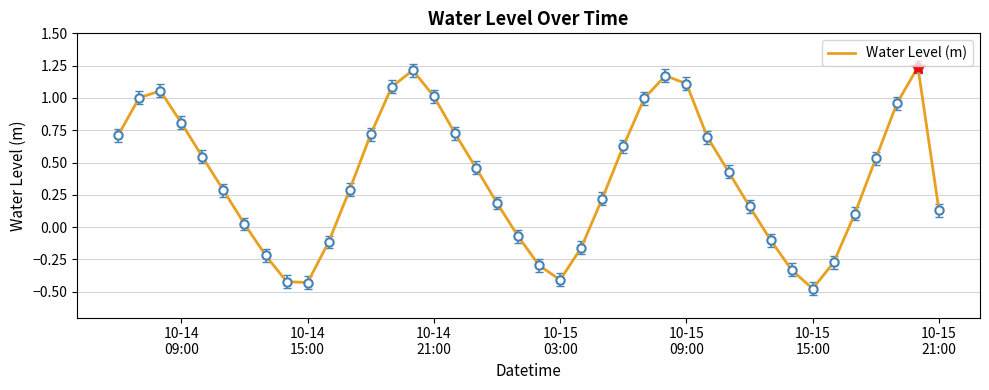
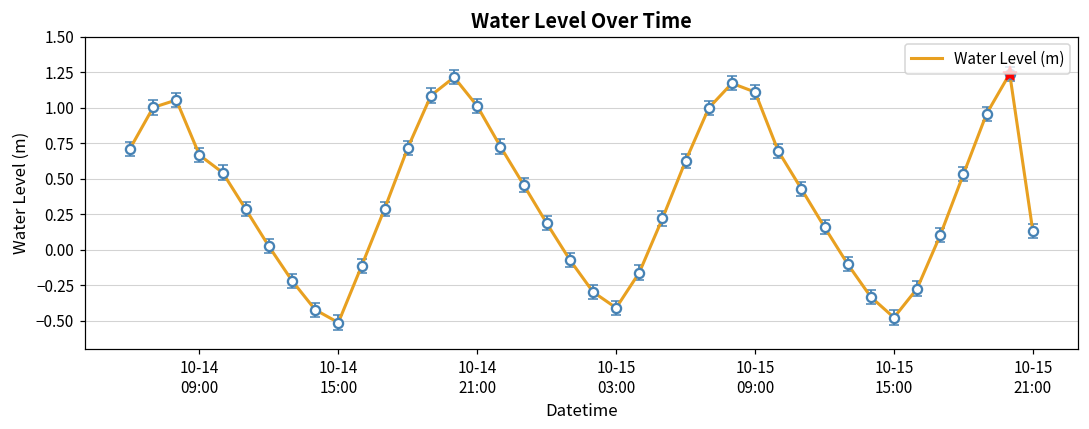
Water Level (m), 10-14 09:00: 0.81 -> 0.67
Water Level (m), 10-14 15:00: -0.43 -> -0.51
